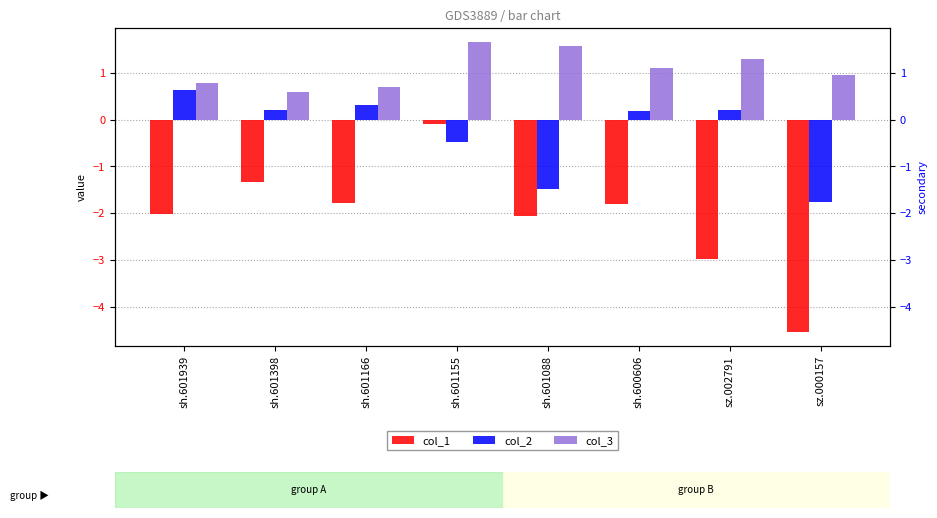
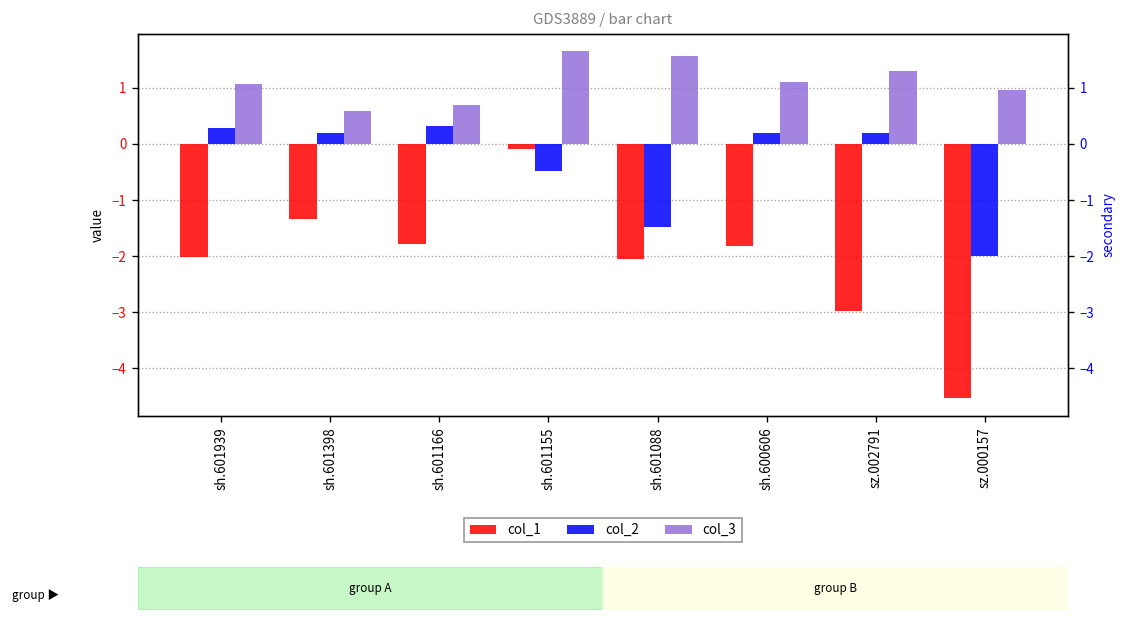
col_2, sh.601939: 0.6 -> 0.3
col_3, sh.601939: 0.8 -> 1.1
col_2, sz.000157: -1.8 -> -2.0
